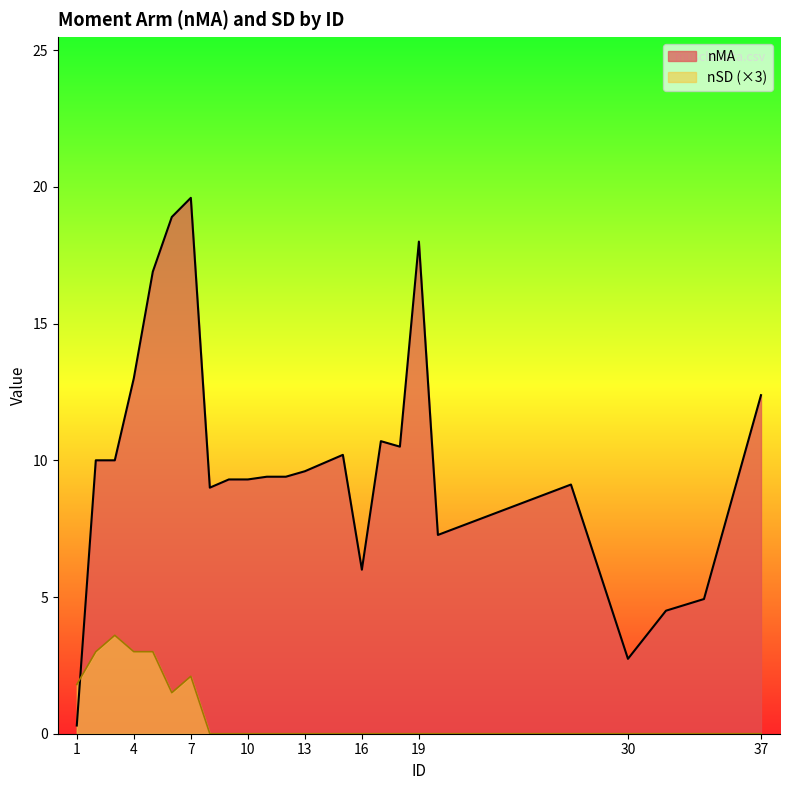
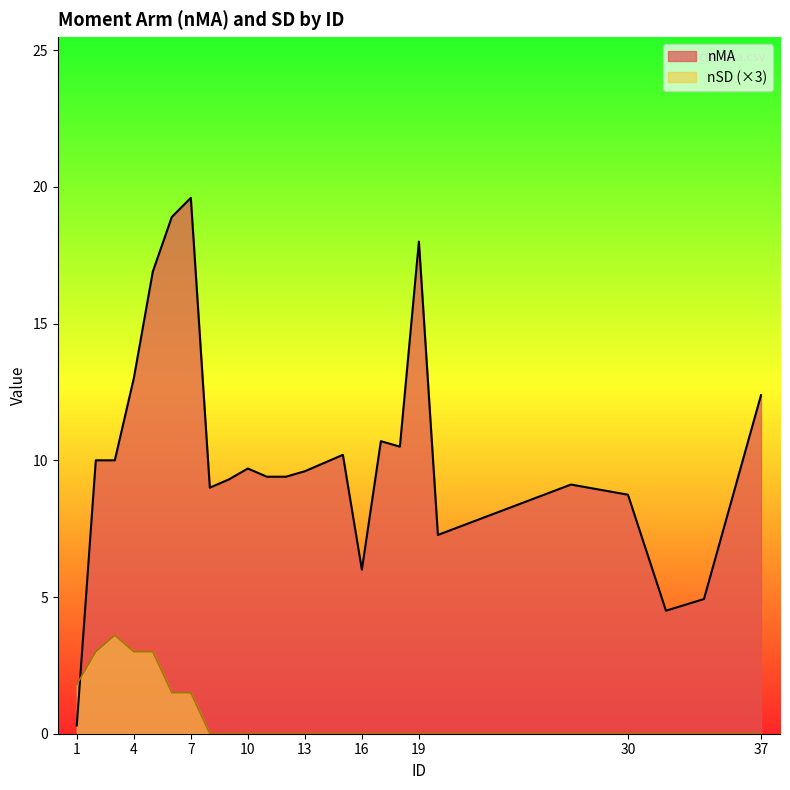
nSD (×3), 7: 2.1 -> 1.5
nMA, 10: 9.3 -> 9.7
nMA, 30: 2.7 -> 8.7
